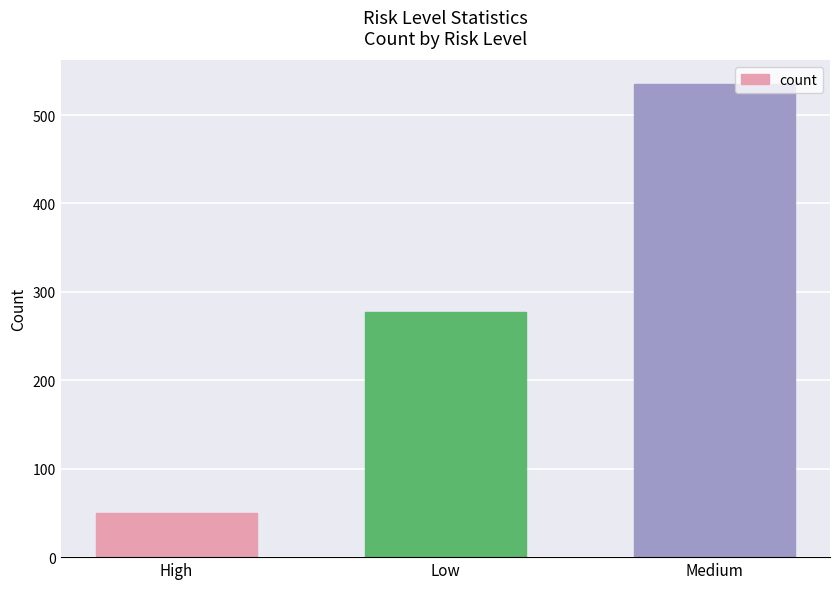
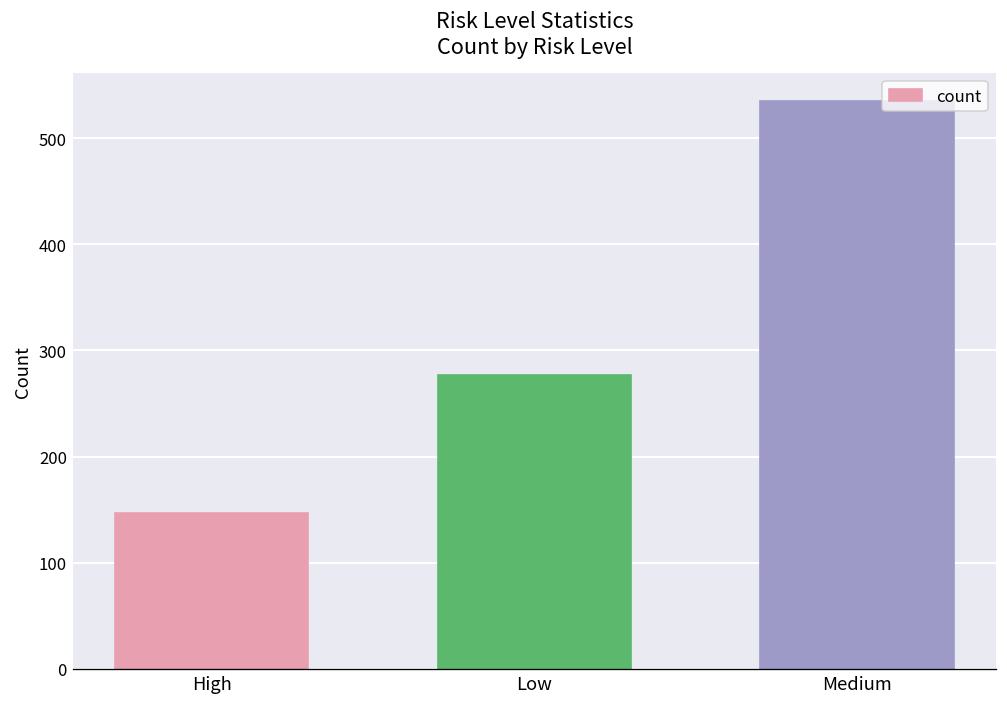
High: 50 -> 150
